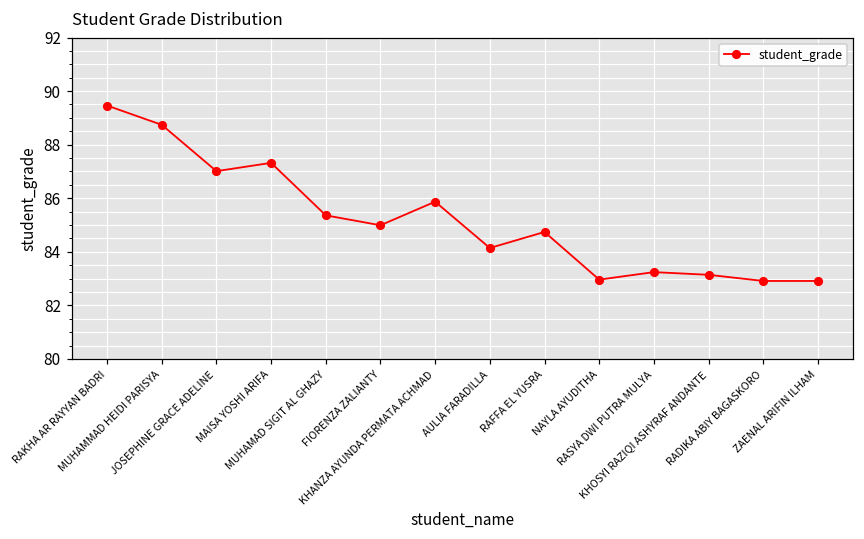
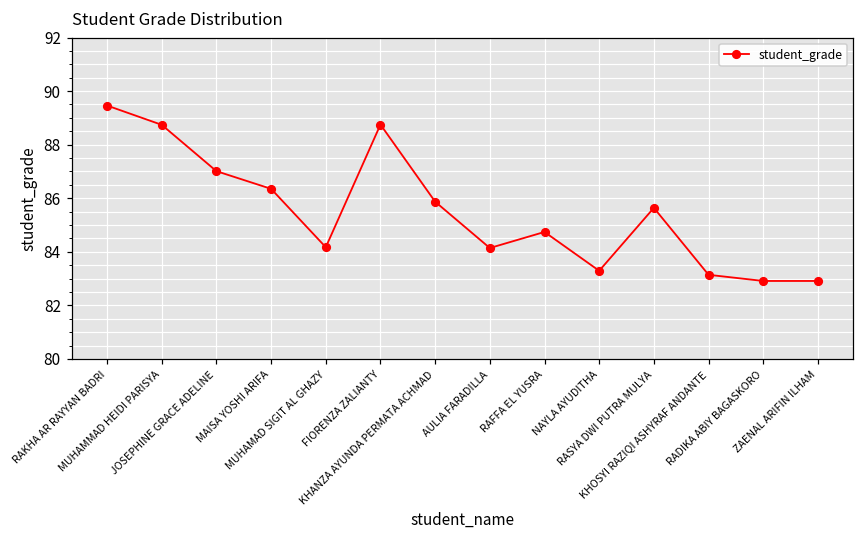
MAISA YOSHI ARIFA: 87.3 -> 86.4
MUHAMAD SIGIT AL GHAZY: 85.4 -> 84.2
FIORENZA ZALIANTY: 85.0 -> 88.8
NAYLA AYUDITHA: 83.0 -> 83.3
RASYA DWI PUTRA MULYA: 83.2 -> 85.6
